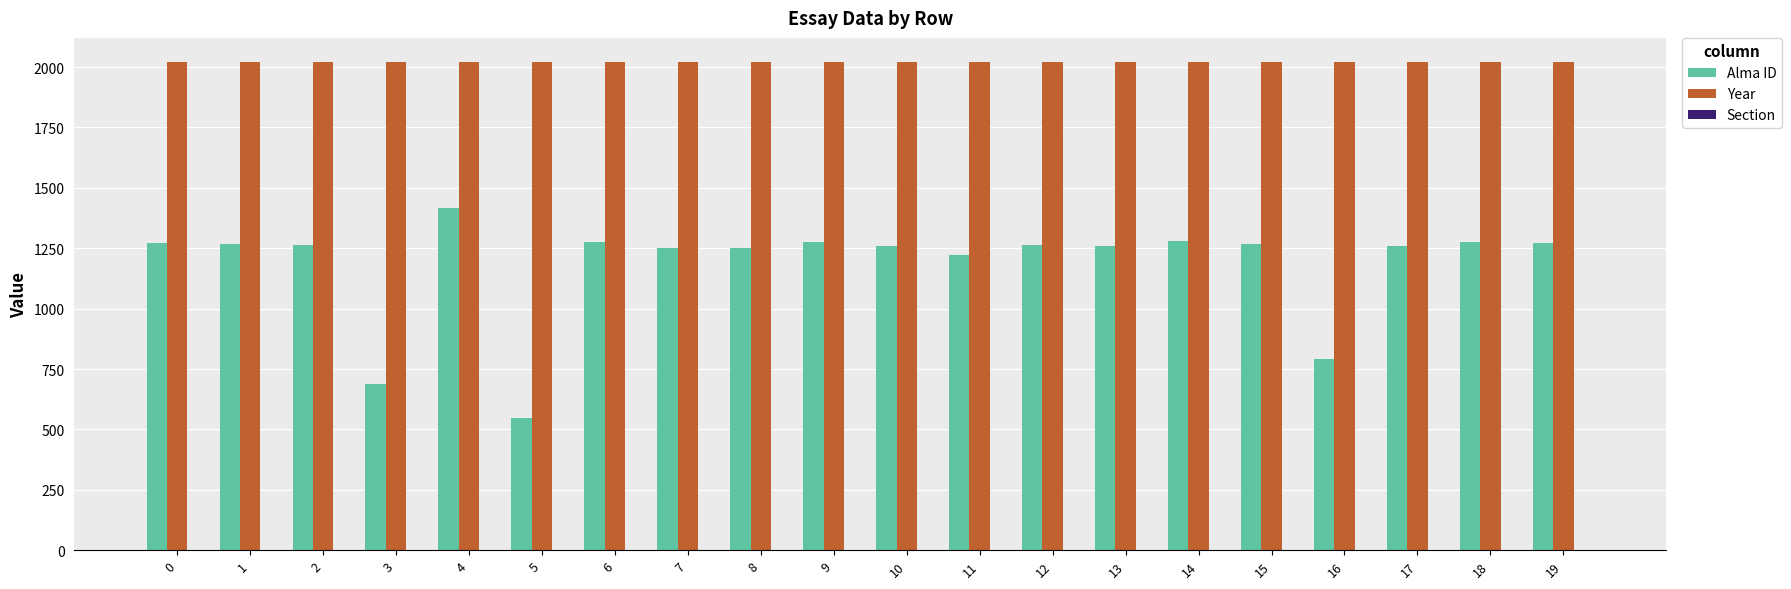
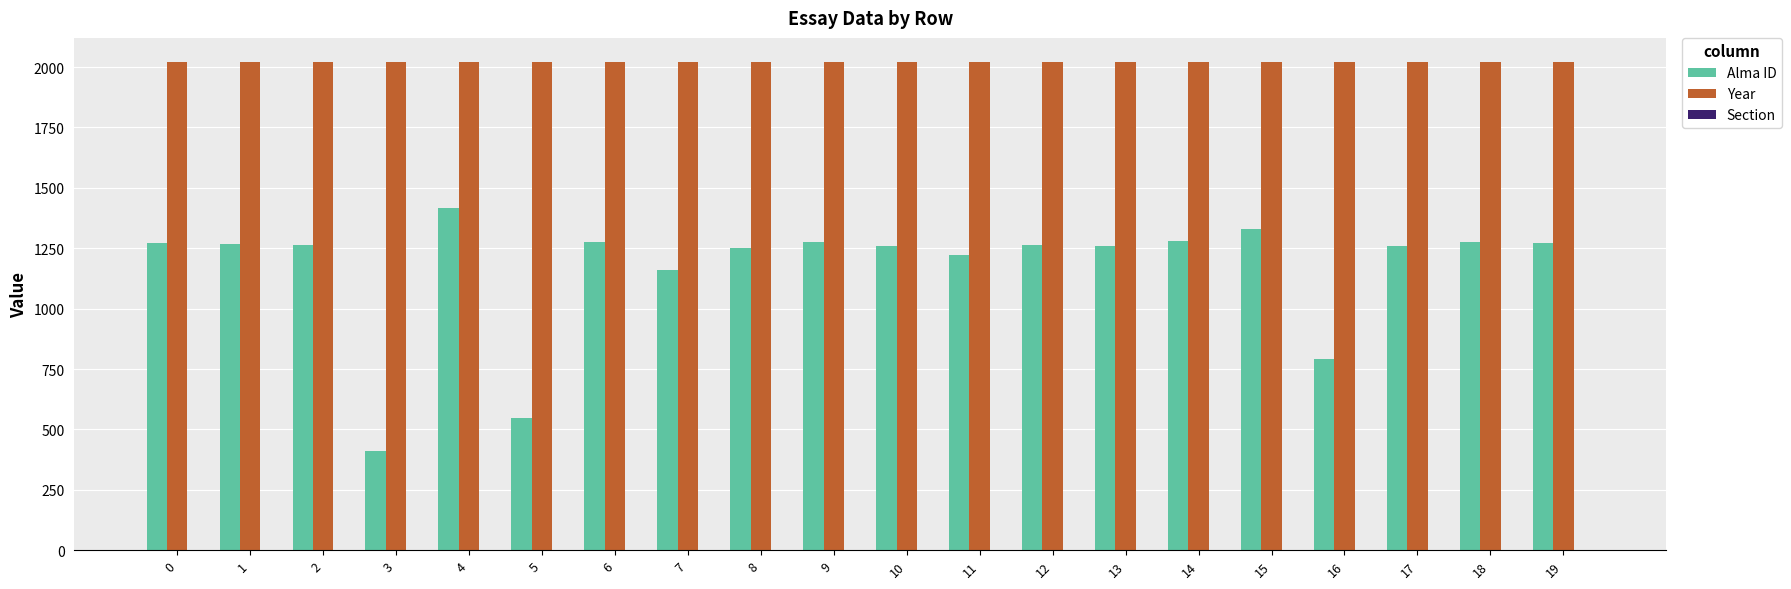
Alma ID, 3: 690 -> 410
Alma ID, 7: 1250 -> 1160
Alma ID, 15: 1270 -> 1330
